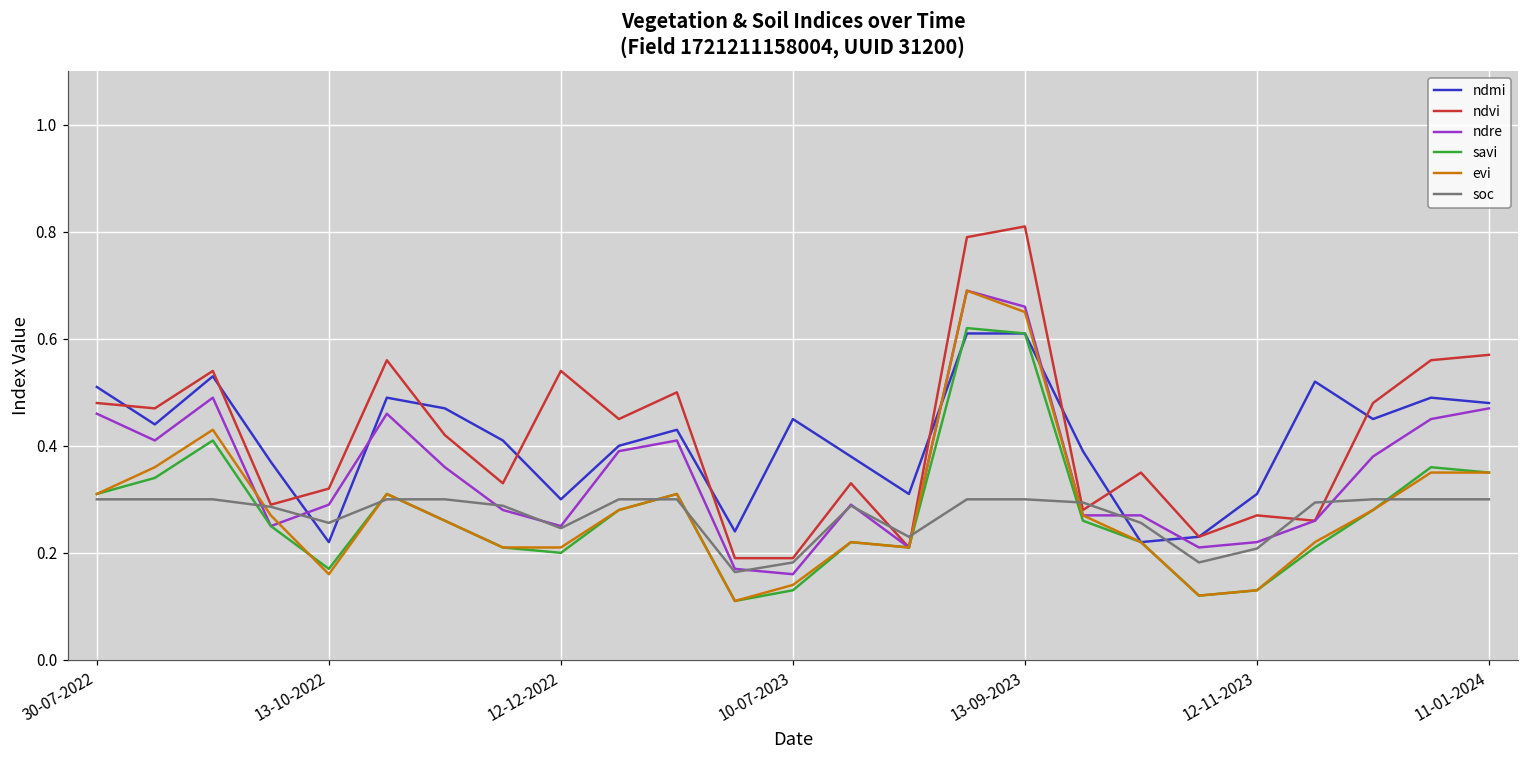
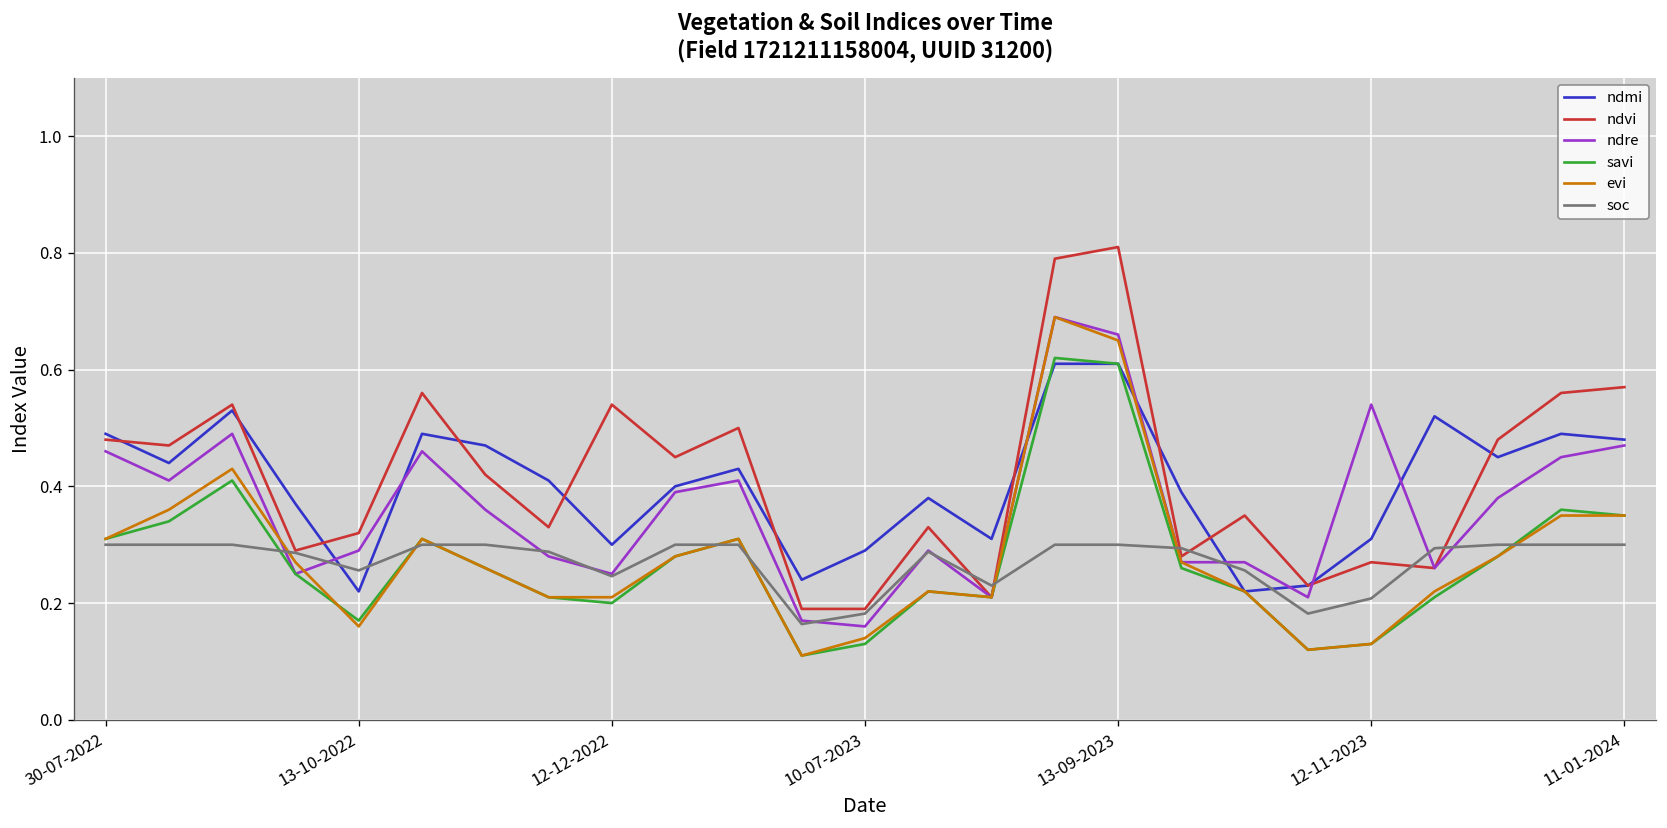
ndmi, 30-07-2022: 0.51 -> 0.49
ndmi, 10-07-2023: 0.45 -> 0.29
ndre, 12-11-2023: 0.22 -> 0.54
